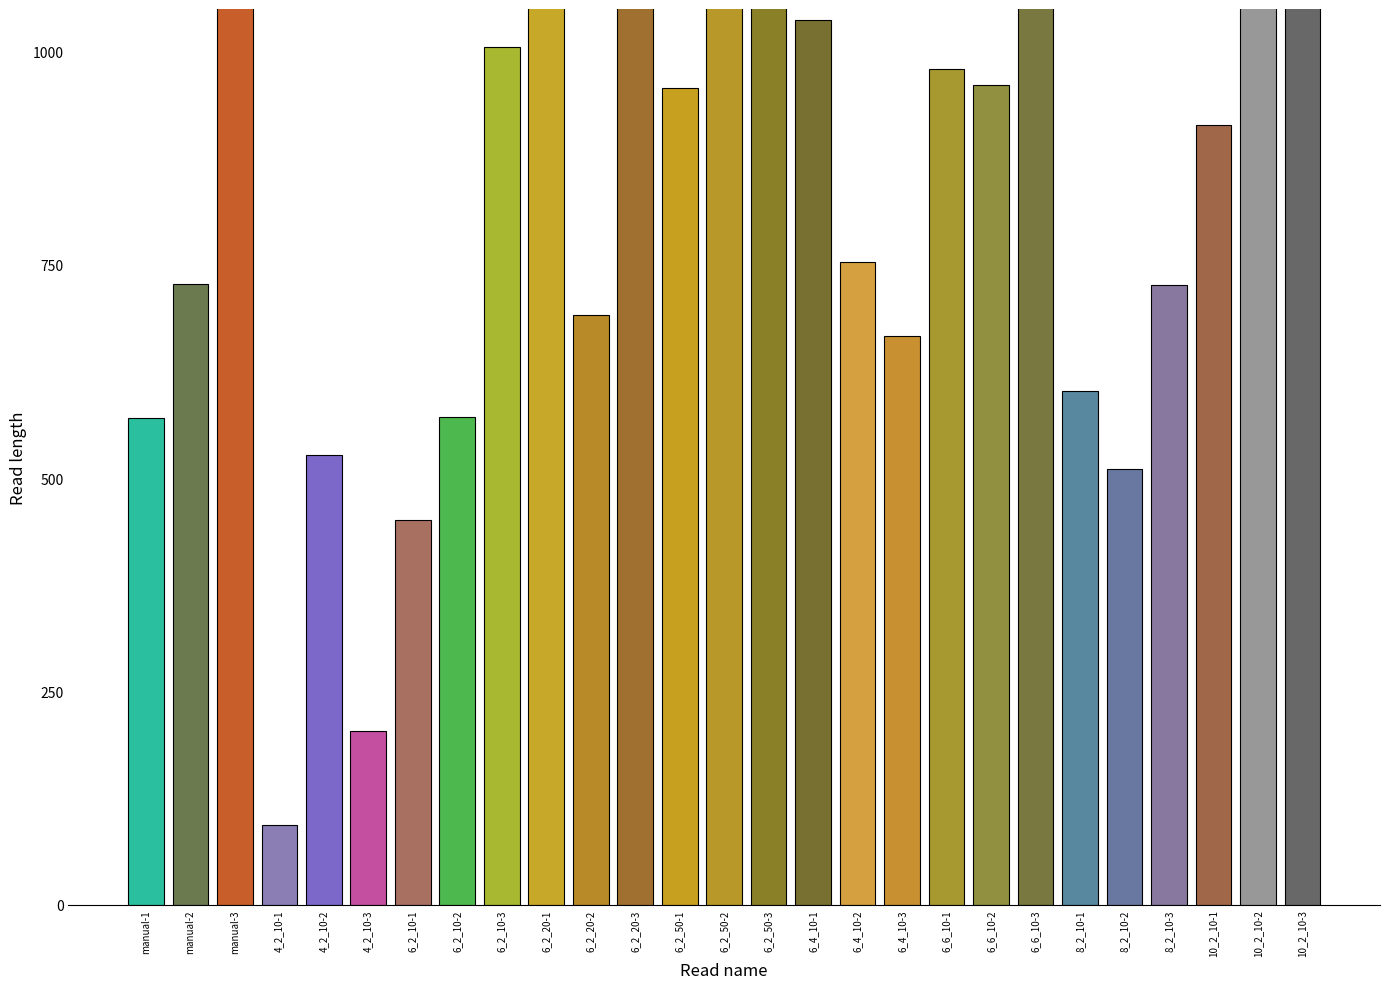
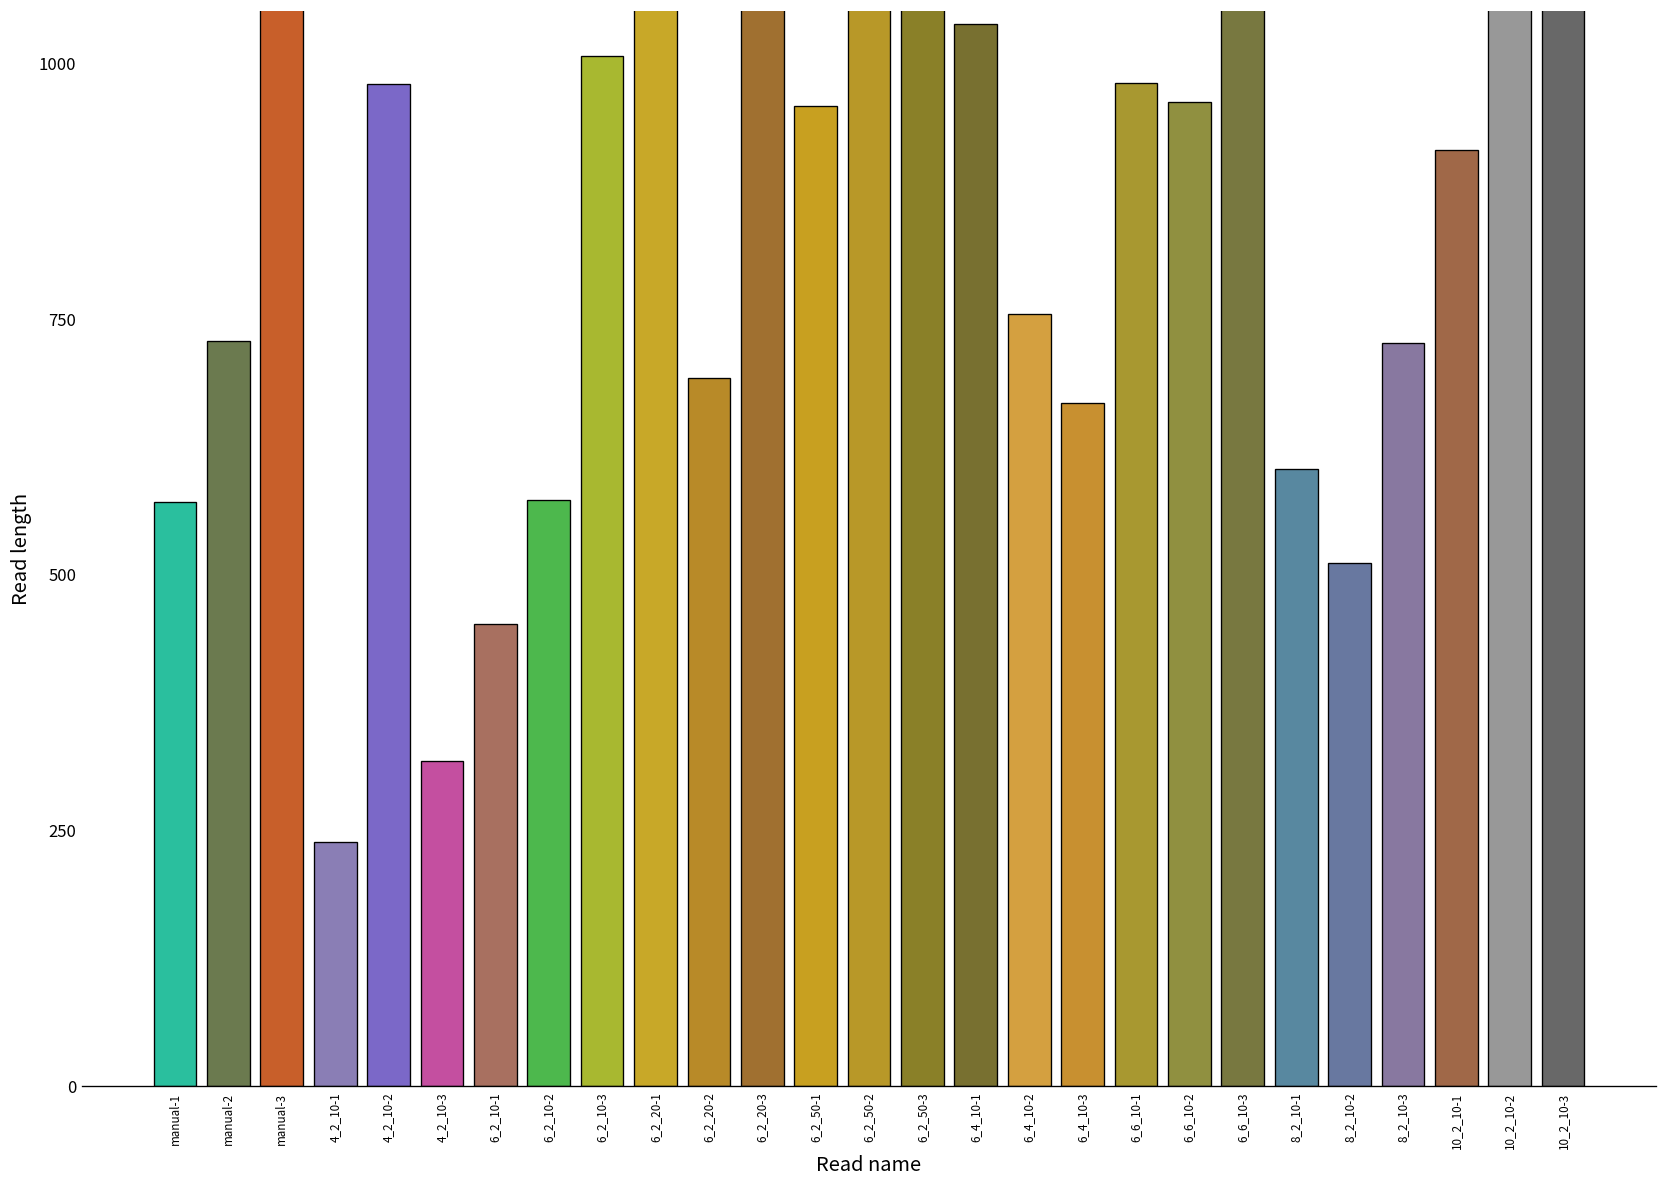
4_2_10-1: 90 -> 240
4_2_10-2: 530 -> 980
4_2_10-3: 200 -> 320
